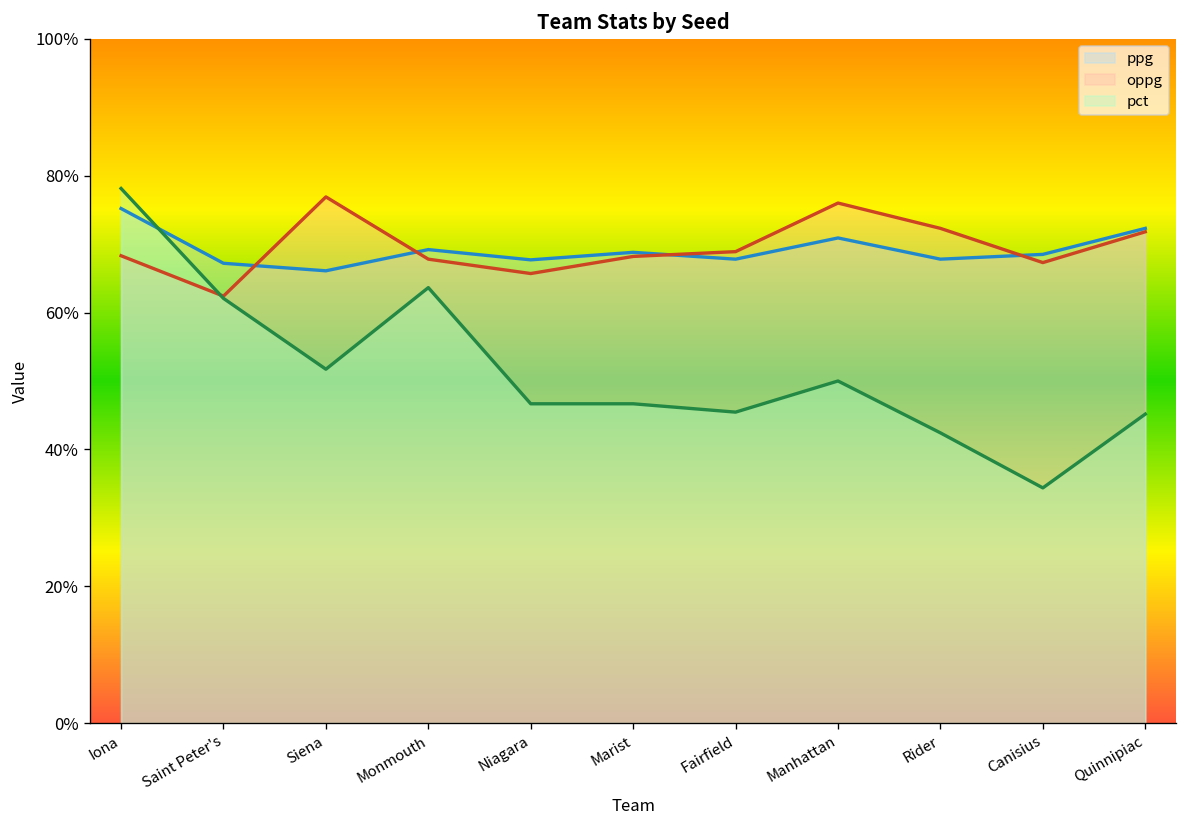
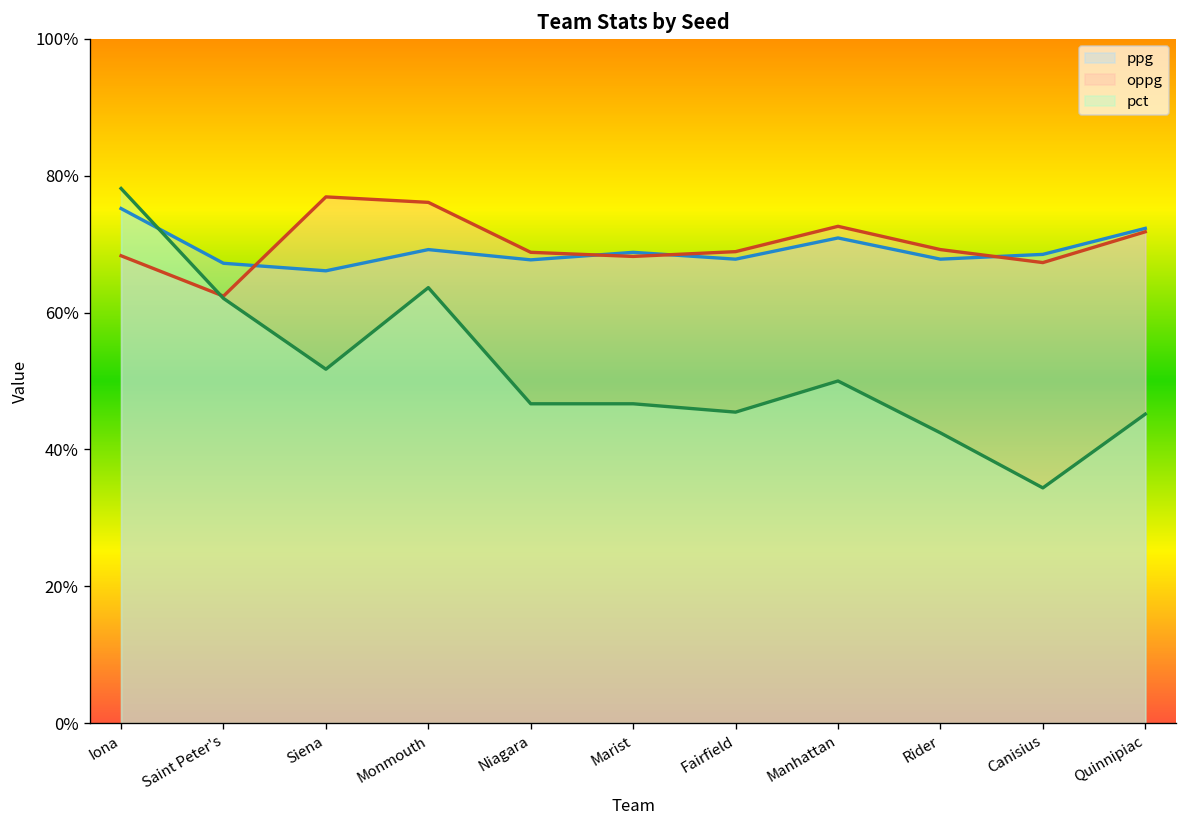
oppg, Monmouth: 68% -> 76%
oppg, Niagara: 66% -> 69%
oppg, Manhattan: 76% -> 73%
oppg, Rider: 72% -> 69%
